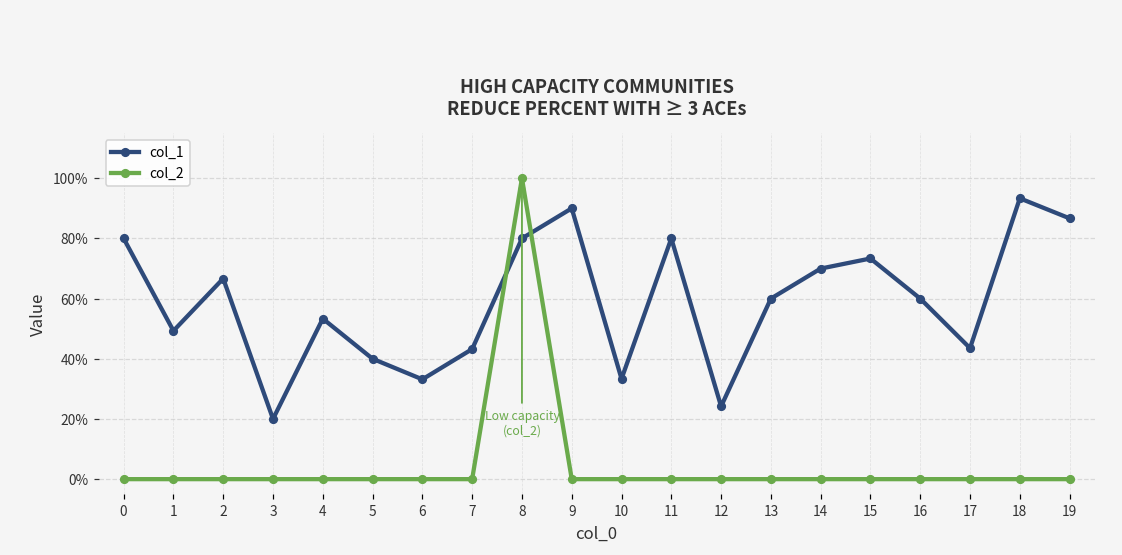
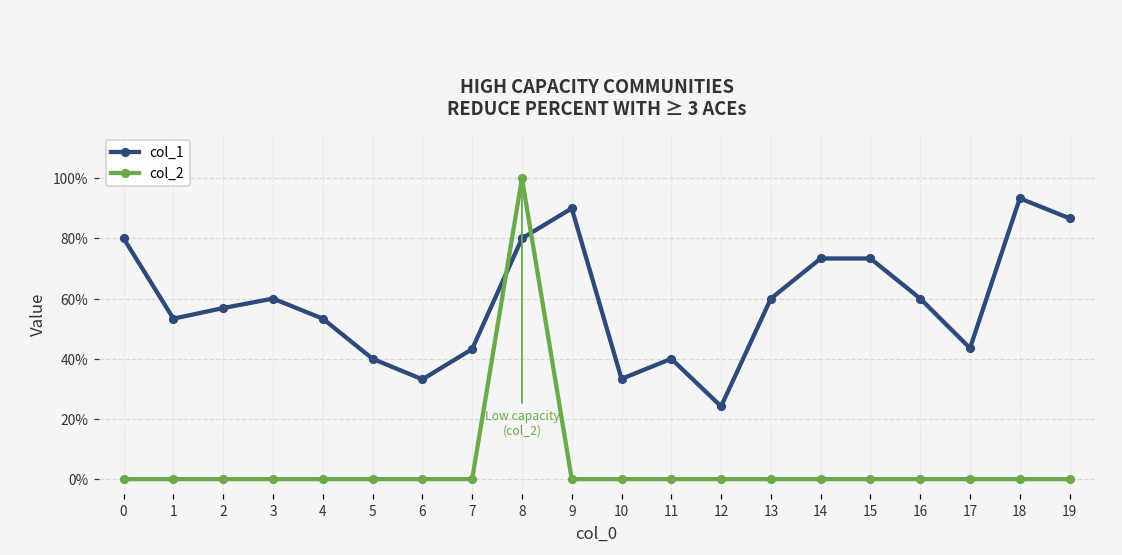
col_1, 1: 49% -> 53%
col_1, 2: 67% -> 57%
col_1, 3: 20% -> 60%
col_1, 11: 80% -> 40%
col_1, 14: 70% -> 73%
